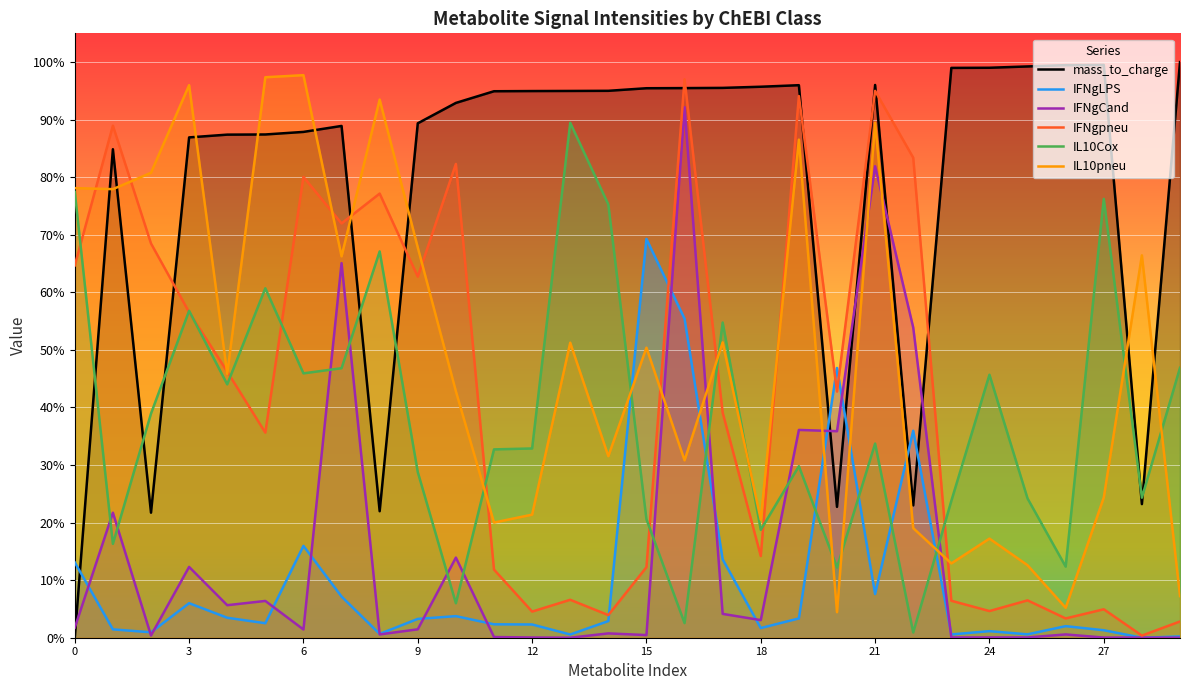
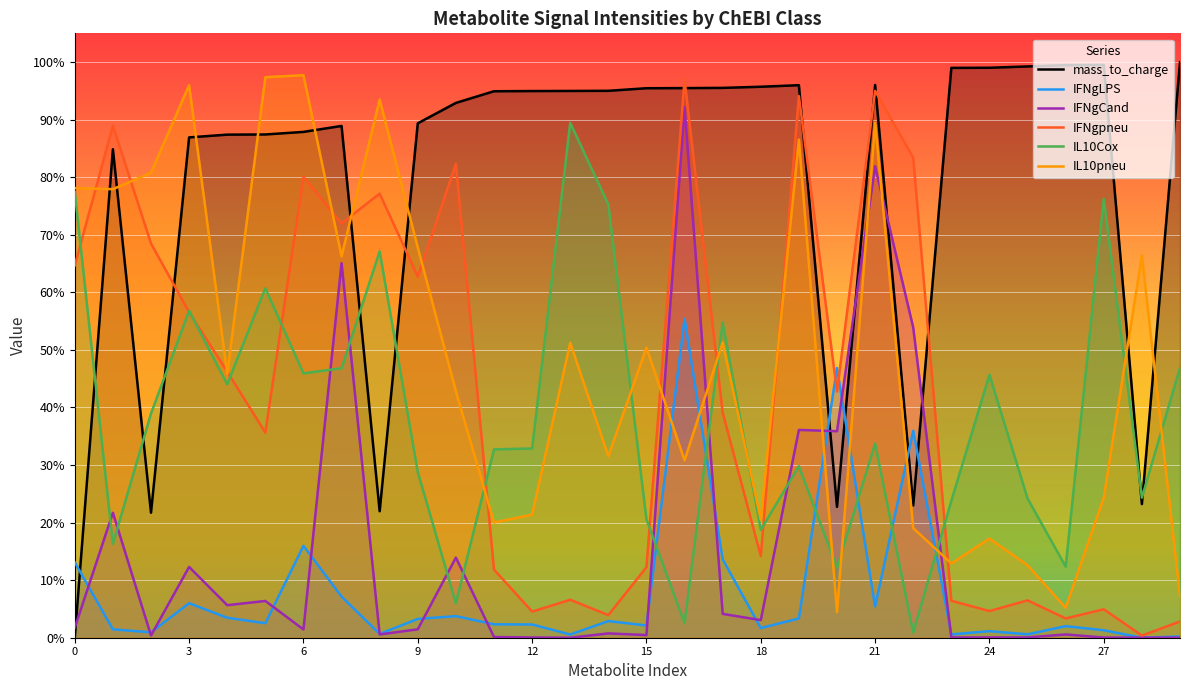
IFNgLPS, 15: 69% -> 2%
IFNgLPS, 21: 8% -> 5%
